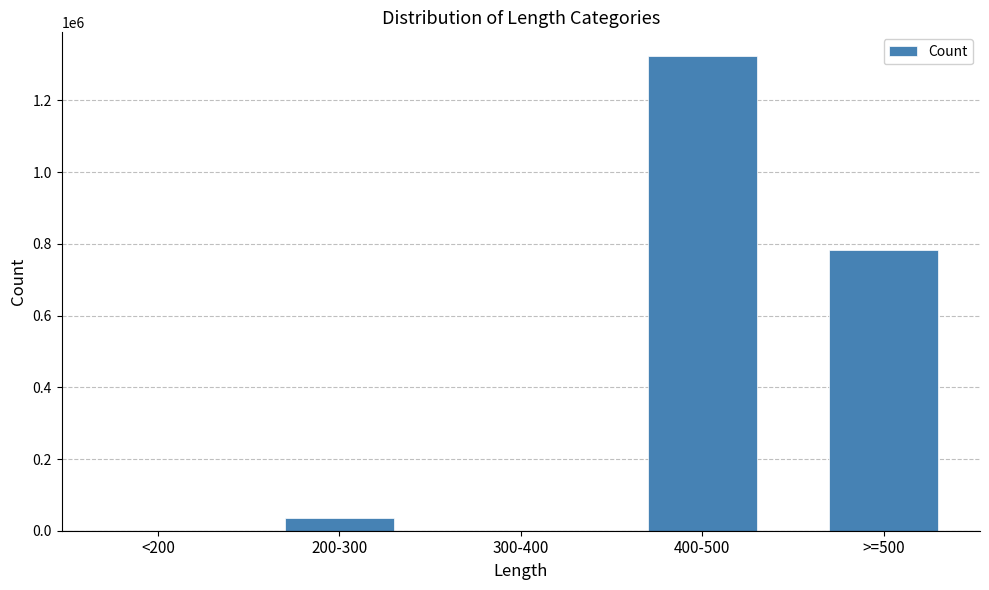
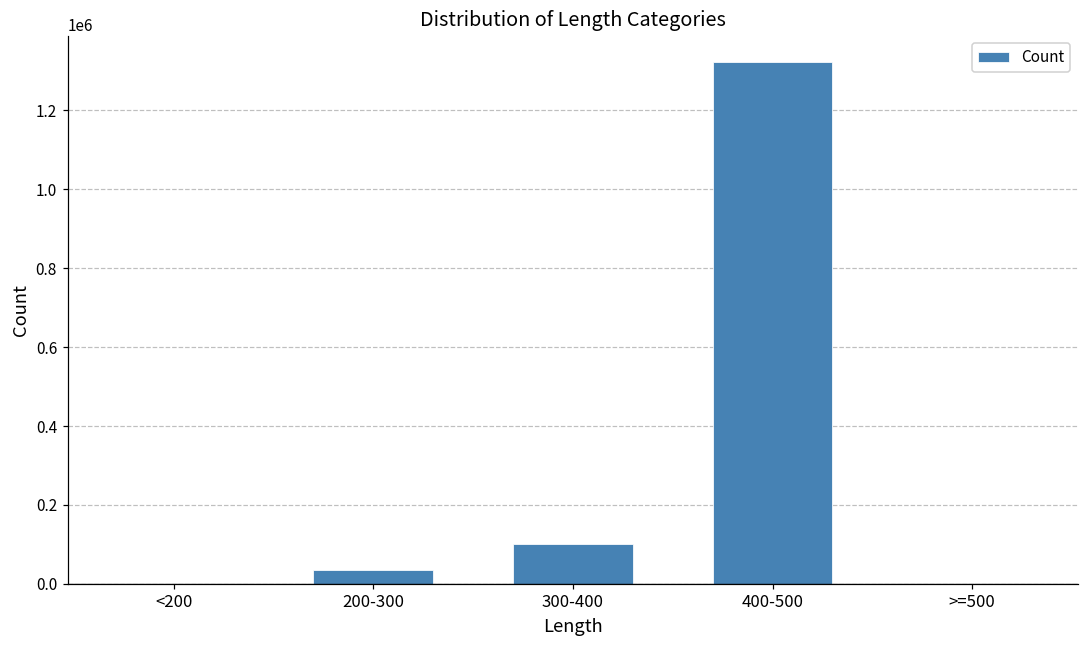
300-400: 0 -> 100000
>=500: 780000 -> 0
